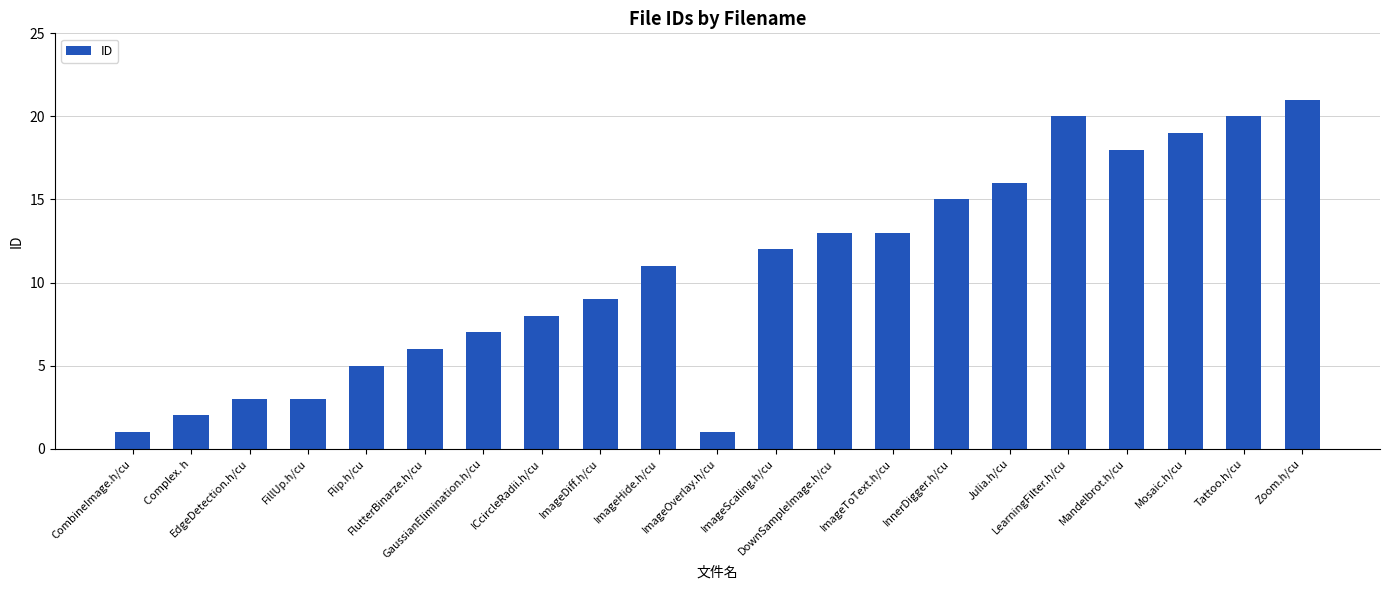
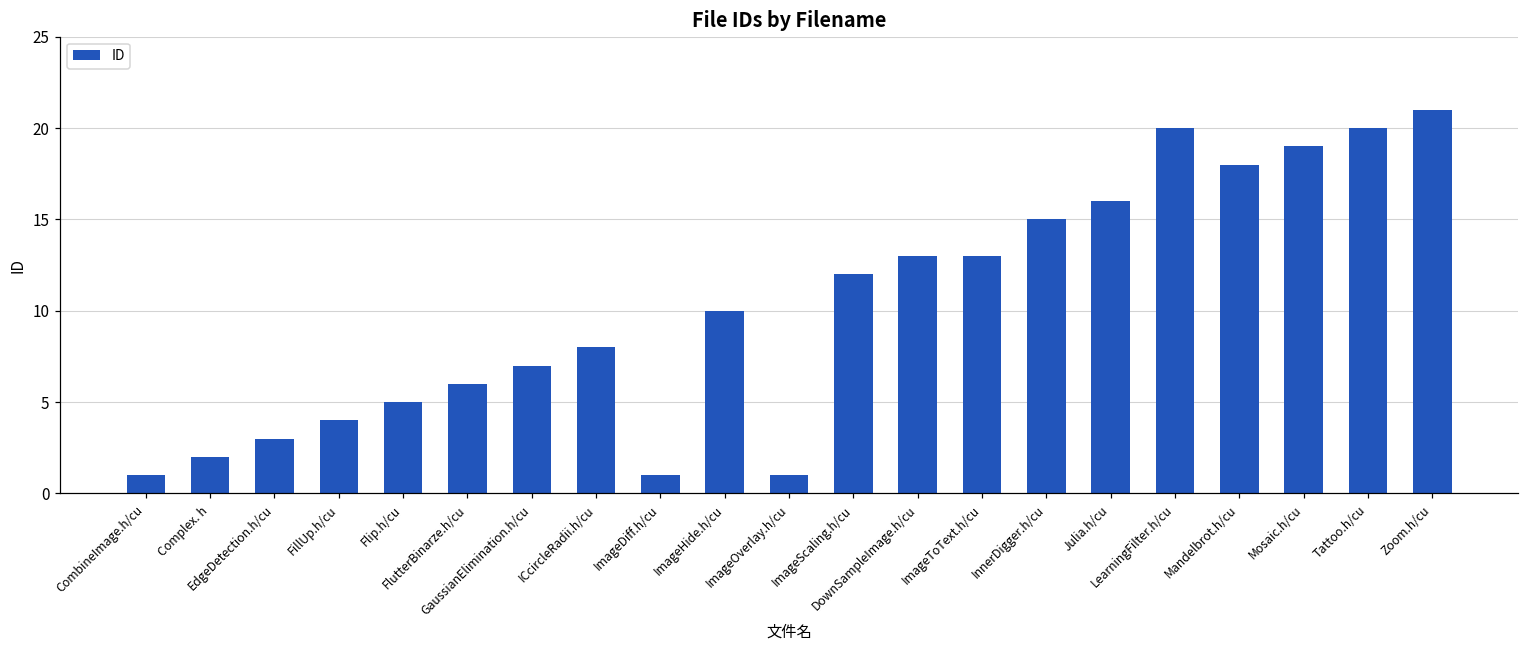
FillUp.h/cu: 3 -> 4
ImageDiff.h/cu: 9 -> 1
ImageHide.h/cu: 11 -> 10
